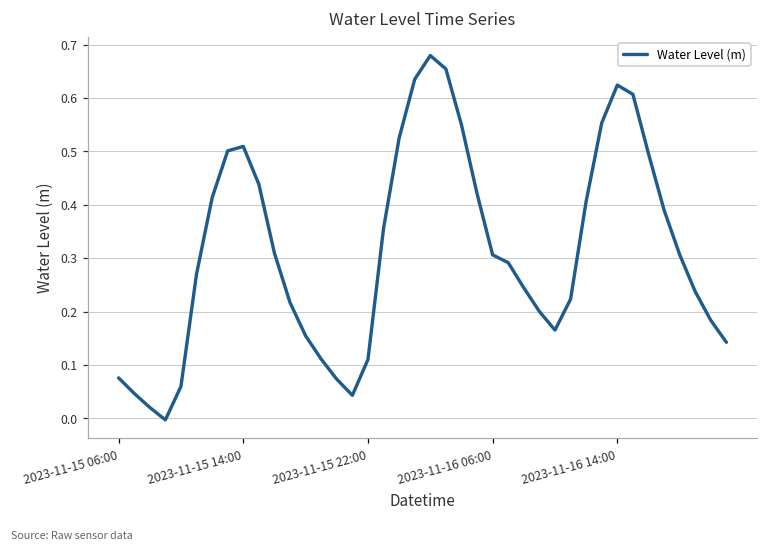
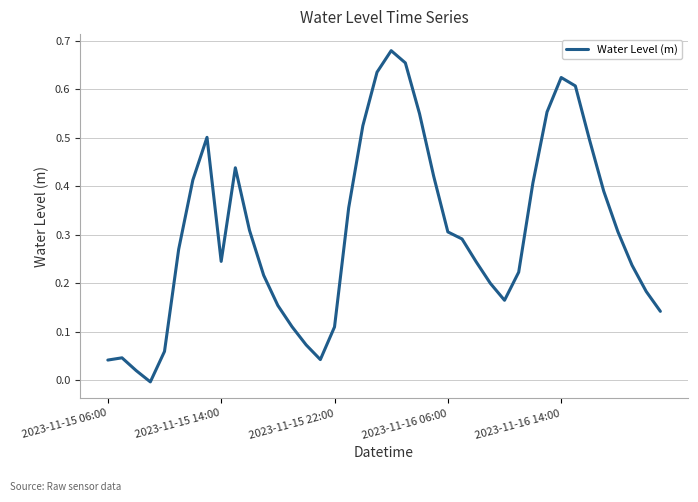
2023-11-15 06:00: 0.08 -> 0.04
2023-11-15 14:00: 0.51 -> 0.25
